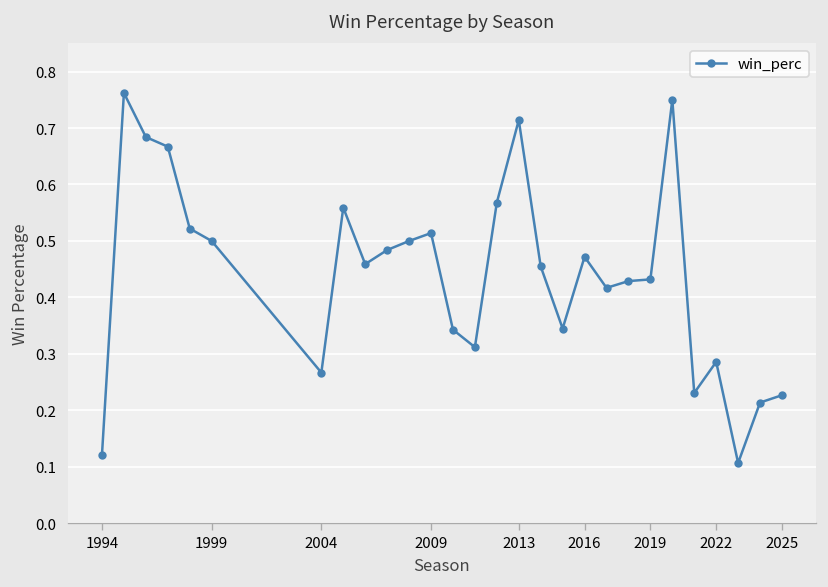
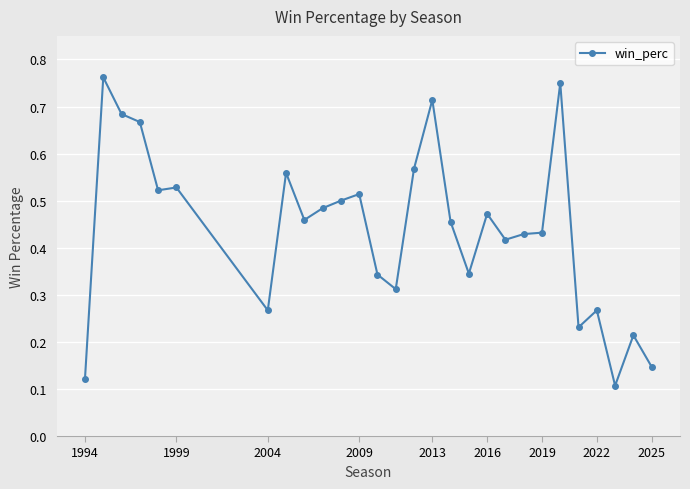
1999: 0.50 -> 0.53
2022: 0.29 -> 0.27
2025: 0.23 -> 0.15
